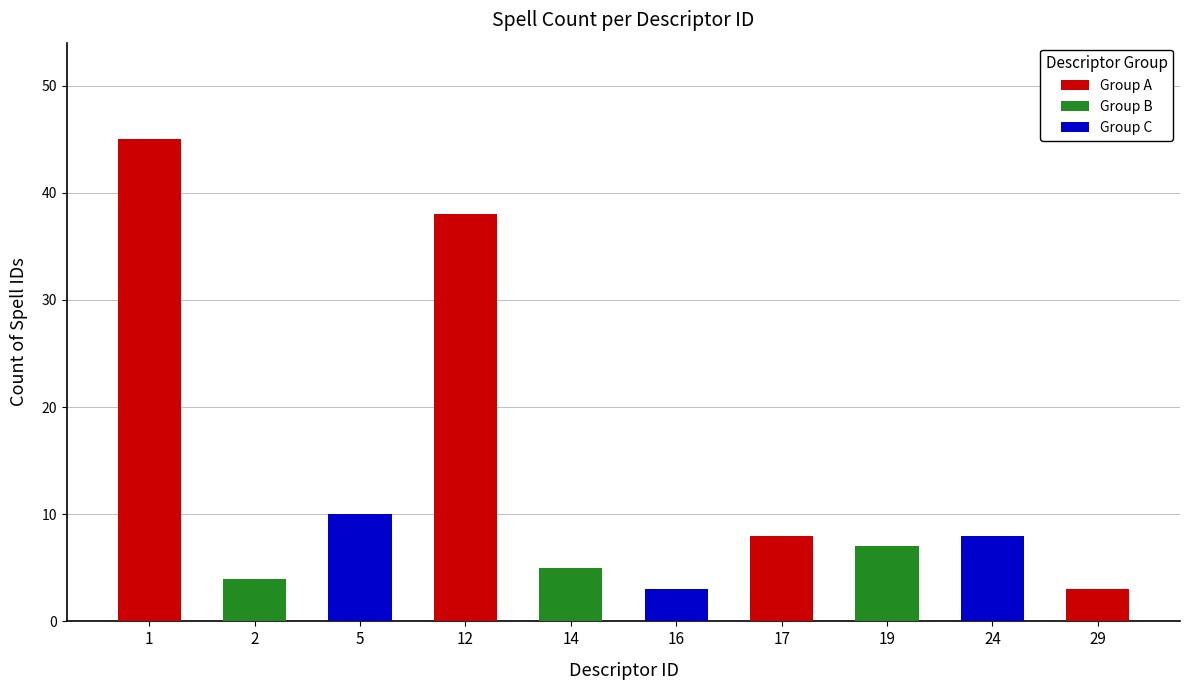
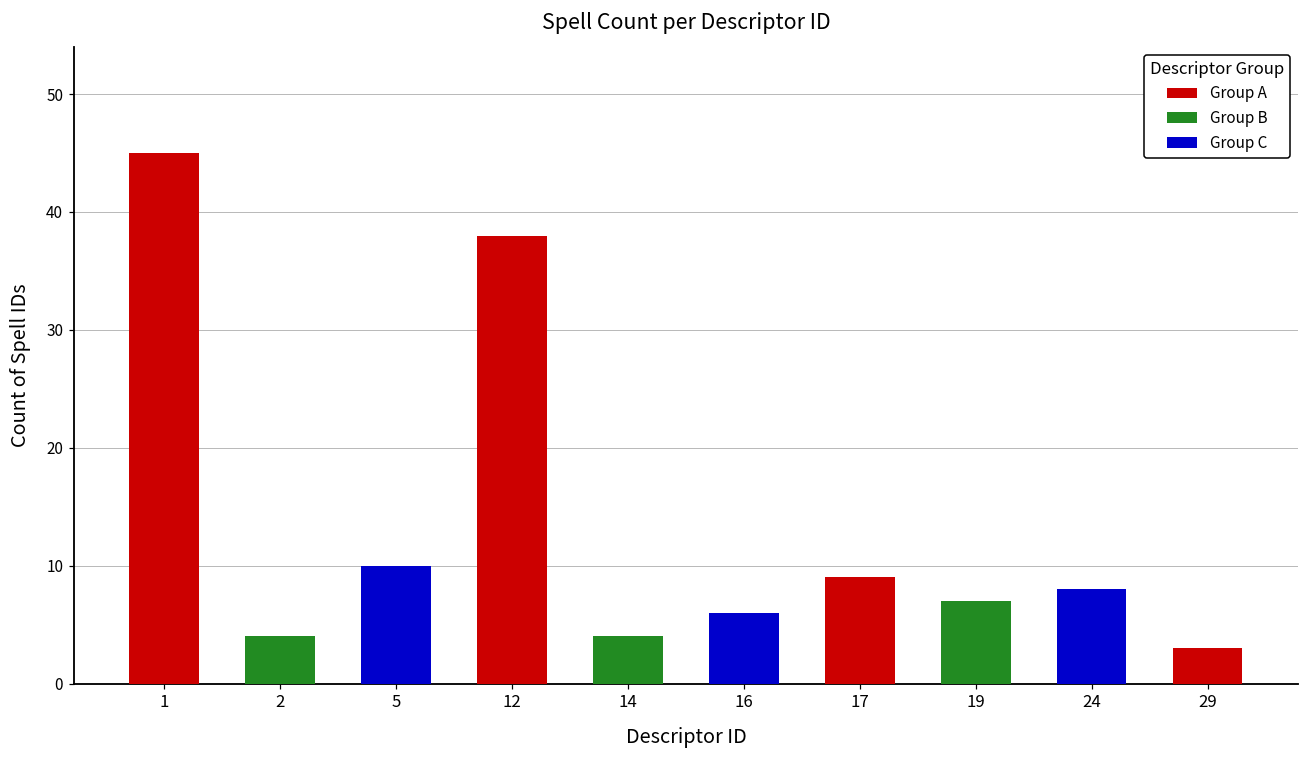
Group B, 14: 5 -> 4
Group C, 16: 3 -> 6
Group A, 17: 8 -> 9
